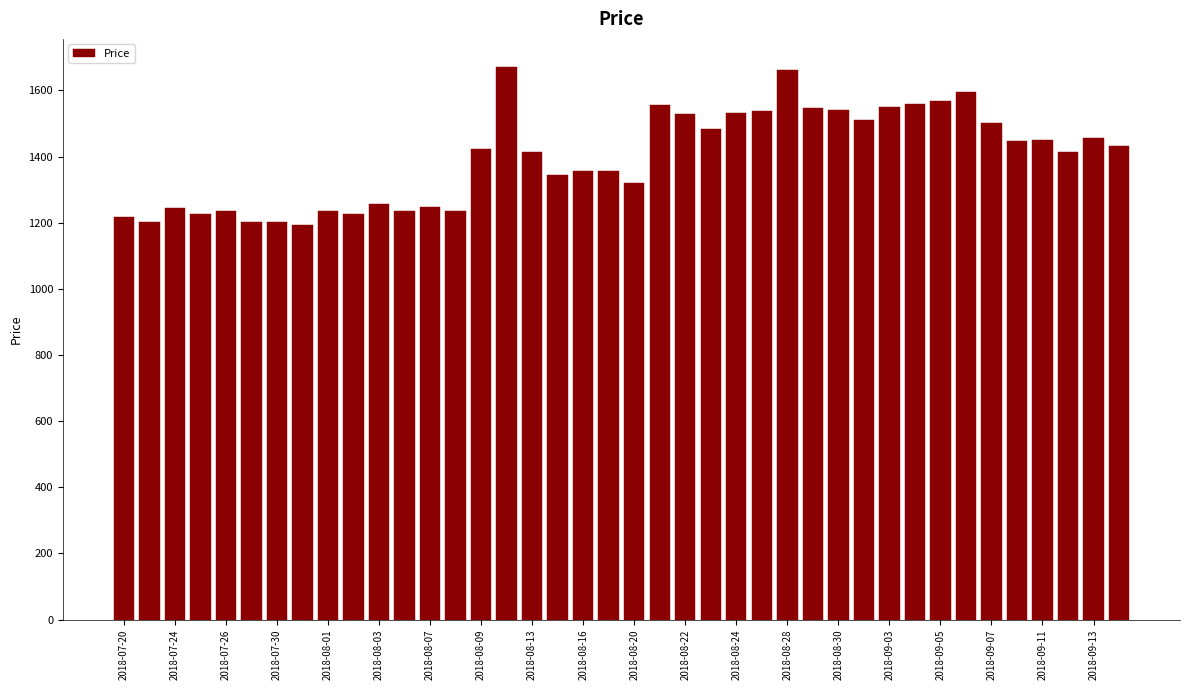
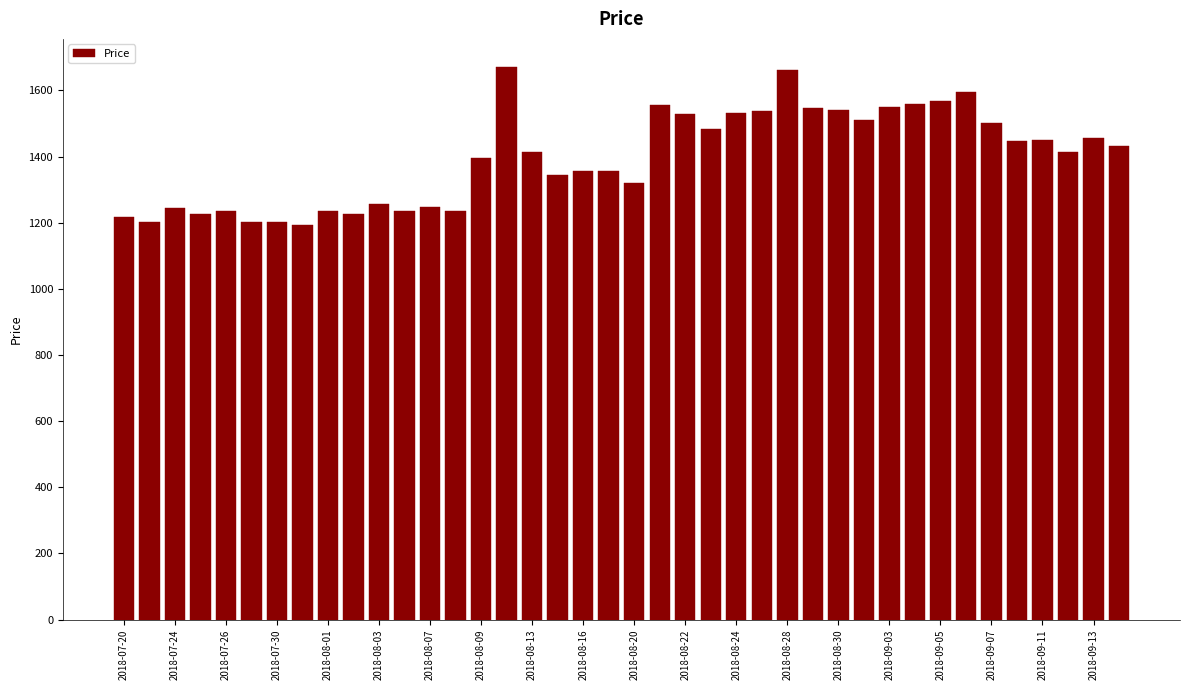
2018-08-09: 1420 -> 1400
